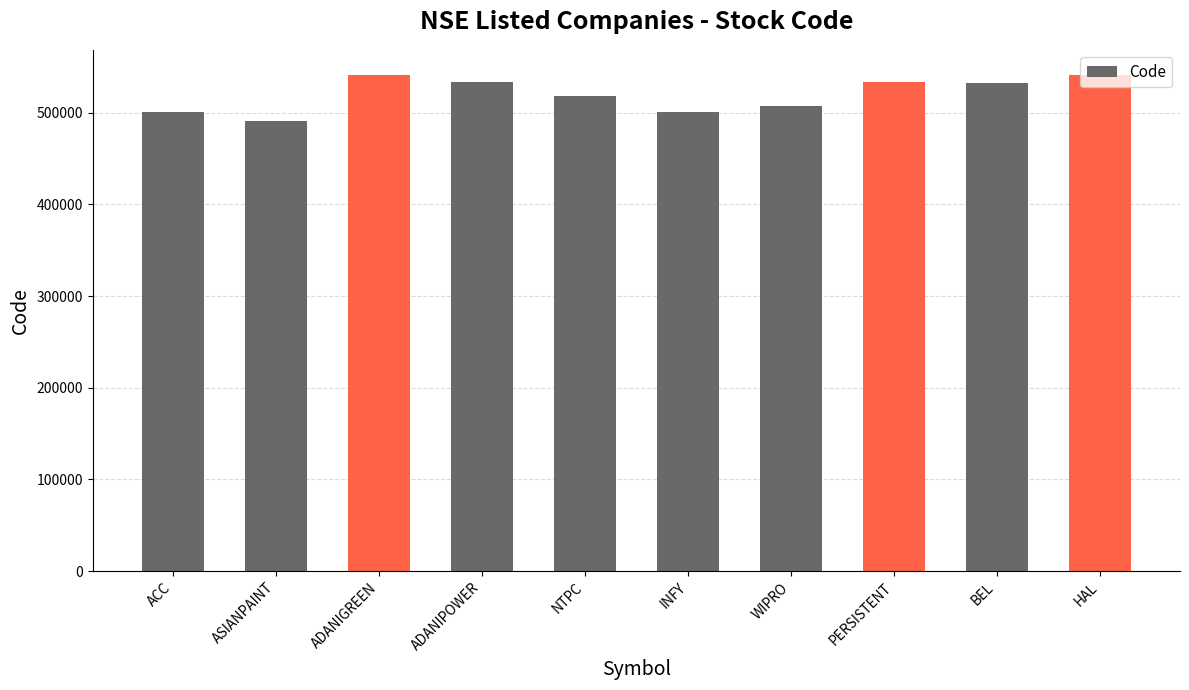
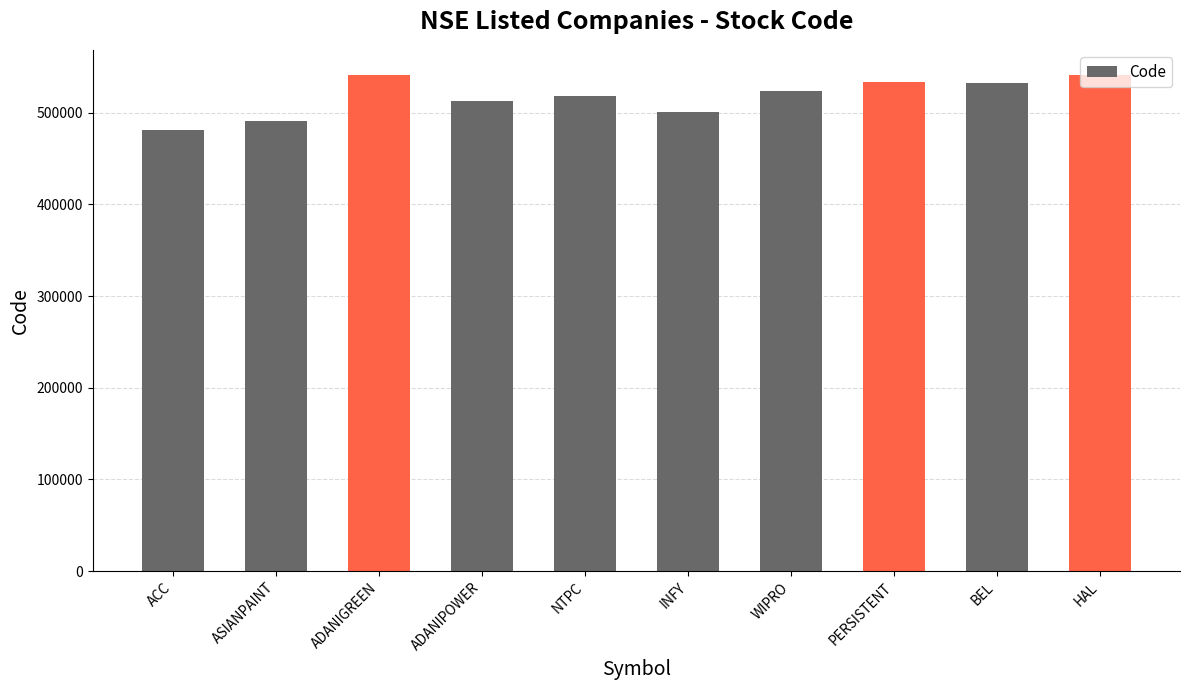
ACC: 500000 -> 480000
ADANIPOWER: 530000 -> 510000
WIPRO: 510000 -> 520000
